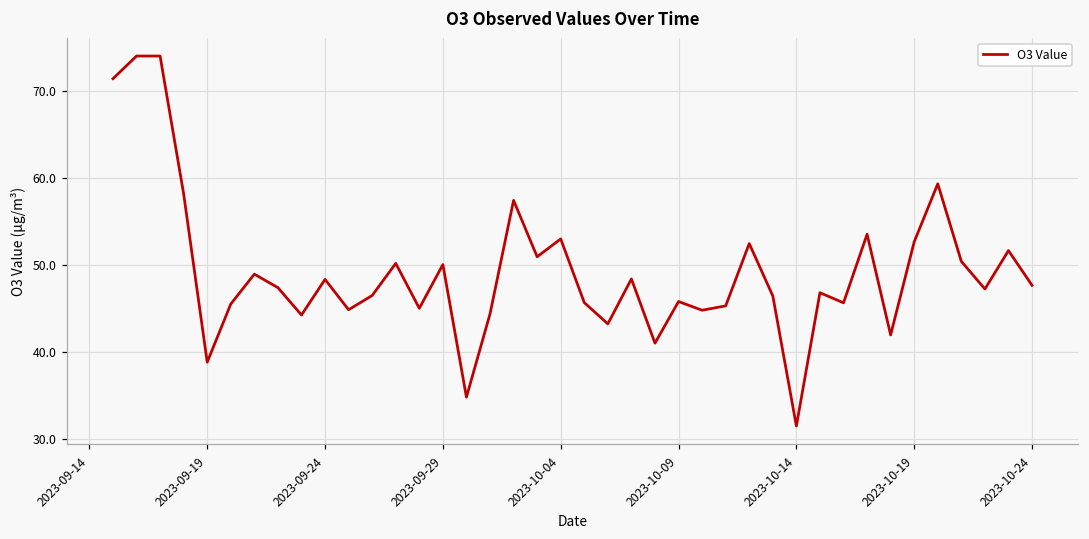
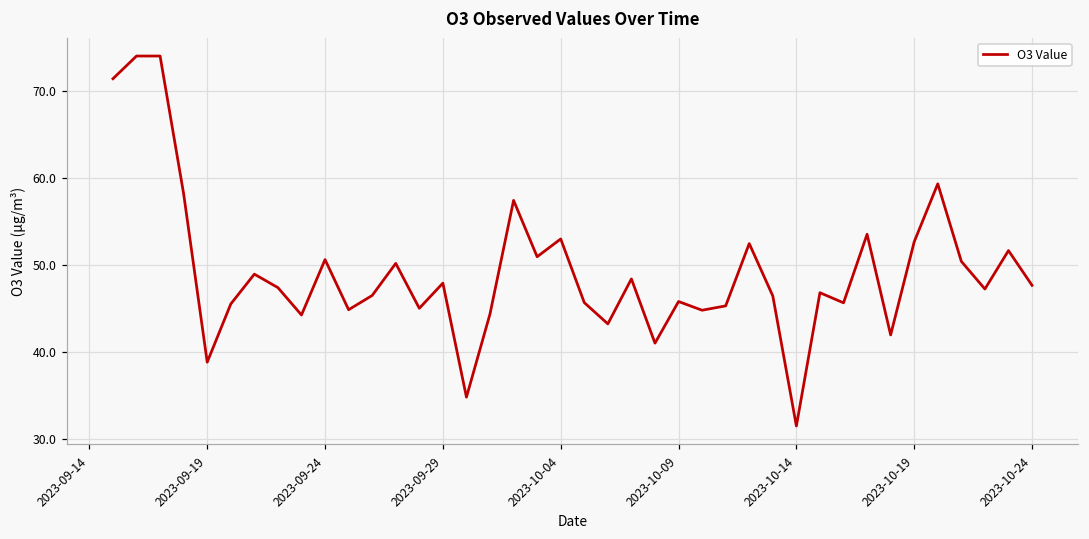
2023-09-24: 48 -> 51
2023-09-29: 50 -> 48
